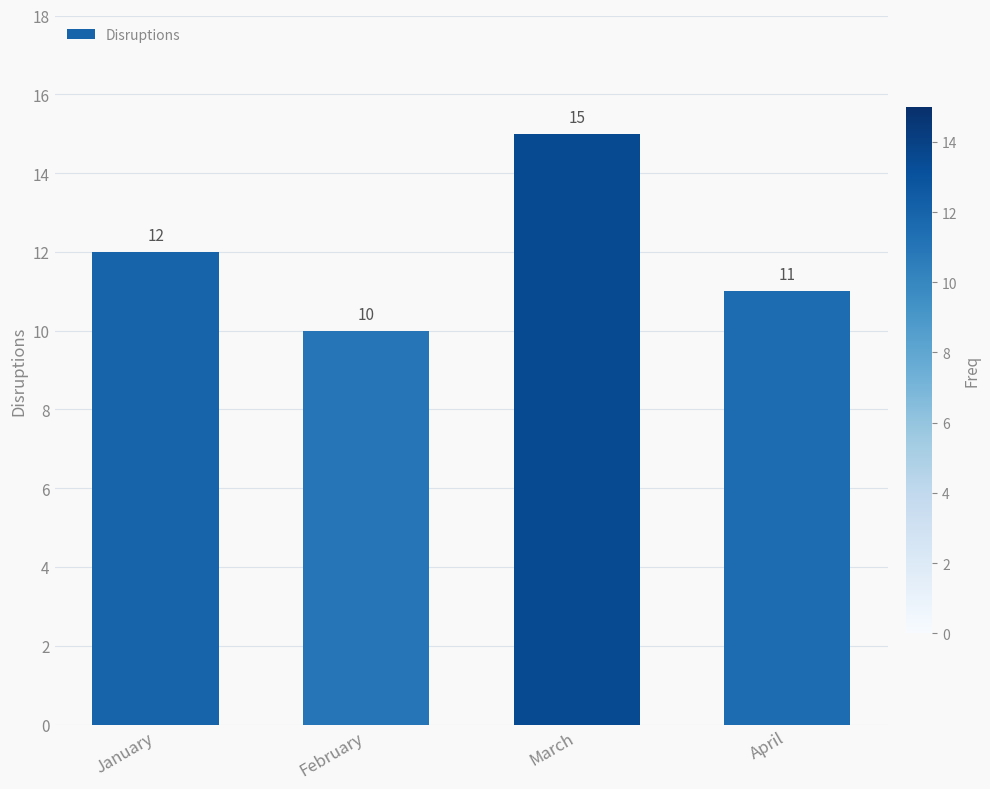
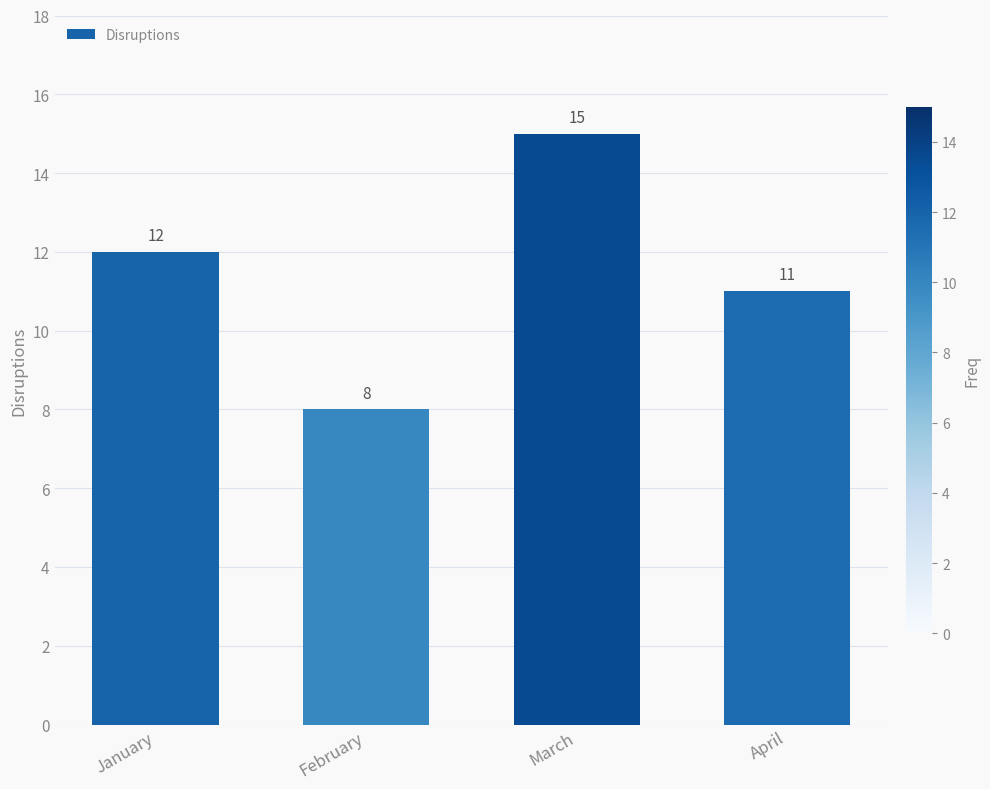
February: 10 -> 8
